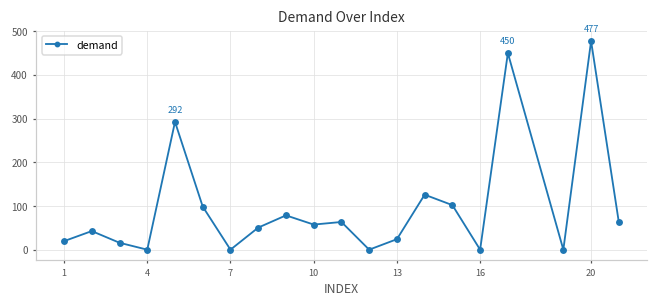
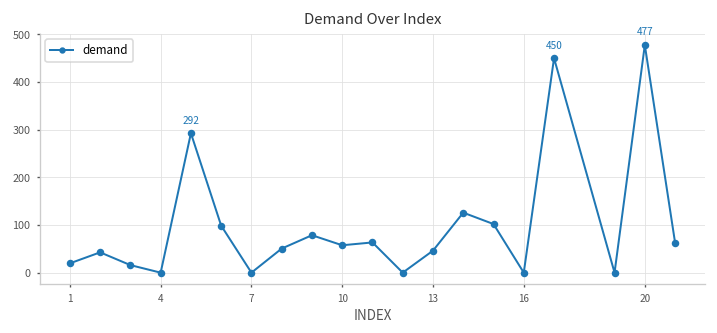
13: 20 -> 50
